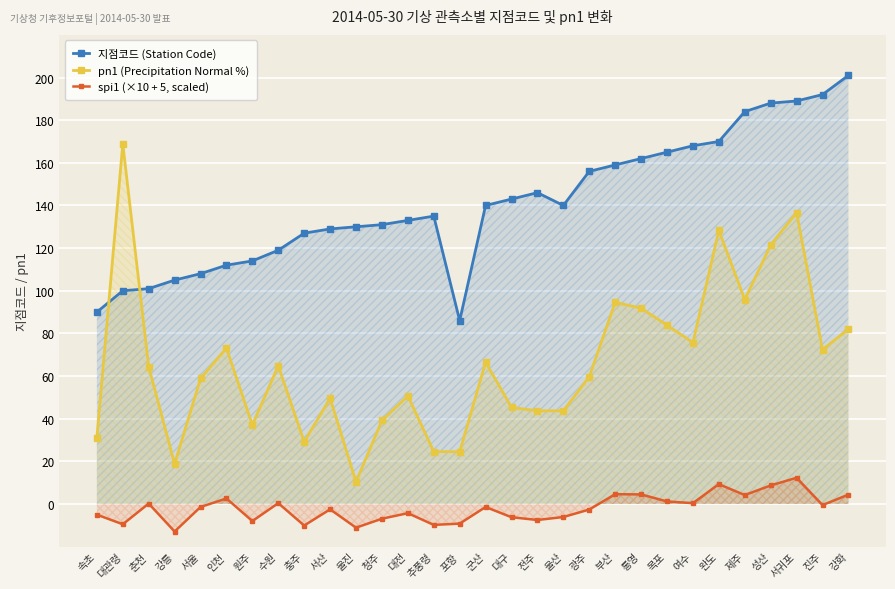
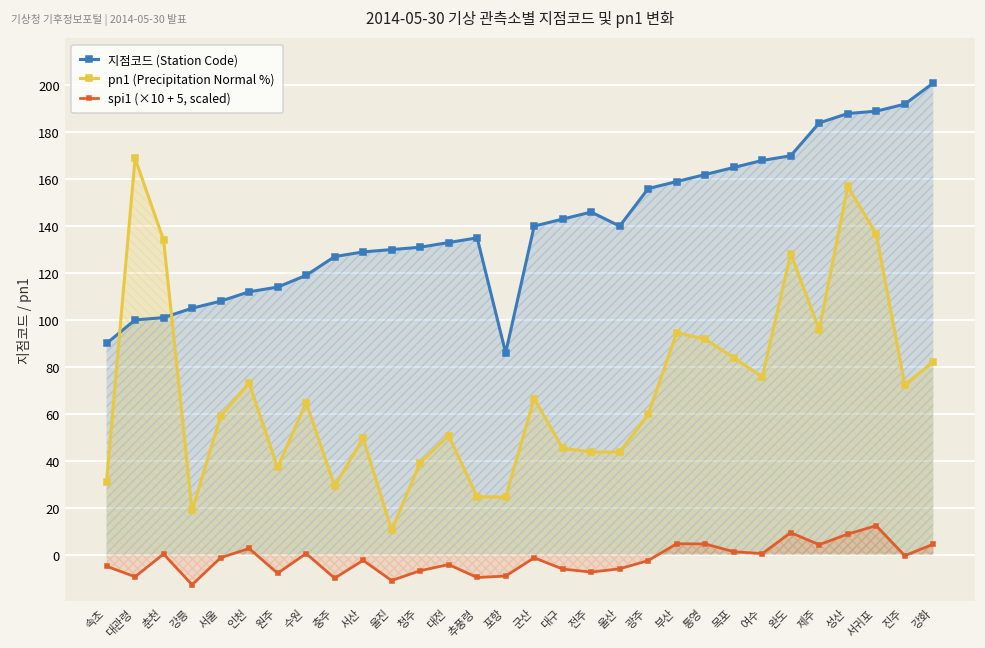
pn1 (Precipitation Normal %), 춘천: 64 -> 134
pn1 (Precipitation Normal %), 성산: 122 -> 157
